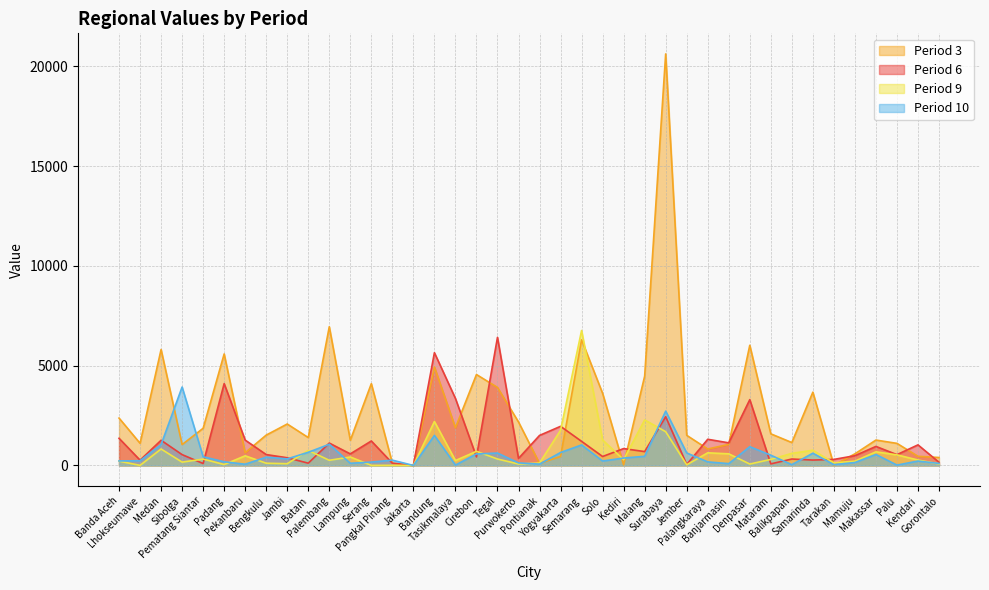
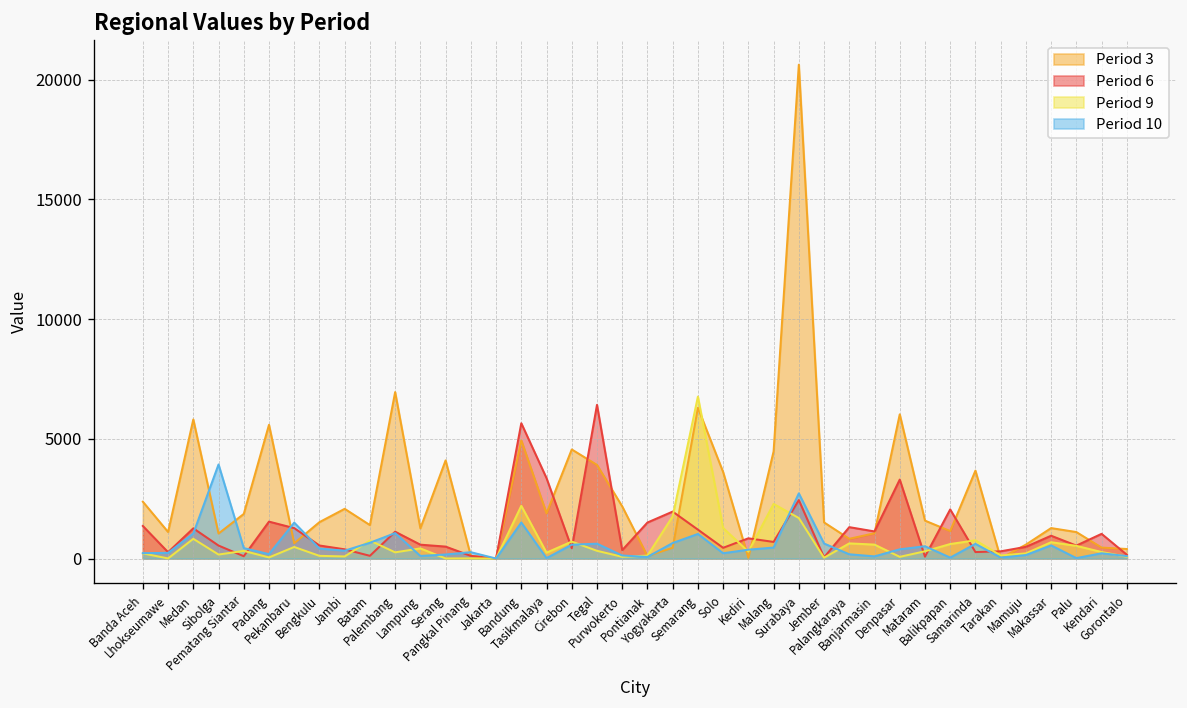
Period 6, Padang: 4100 -> 1500
Period 10, Pekanbaru: 100 -> 1500
Period 6, Serang: 1200 -> 500
Period 10, Denpasar: 900 -> 400
Period 6, Balikpapan: 300 -> 2100
